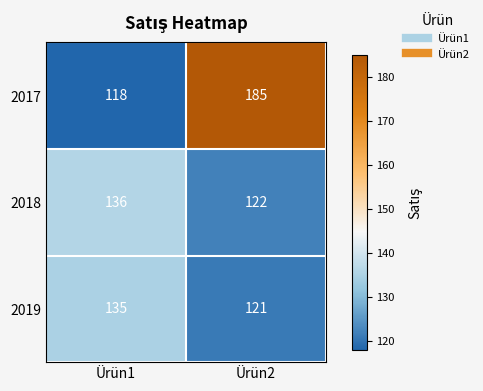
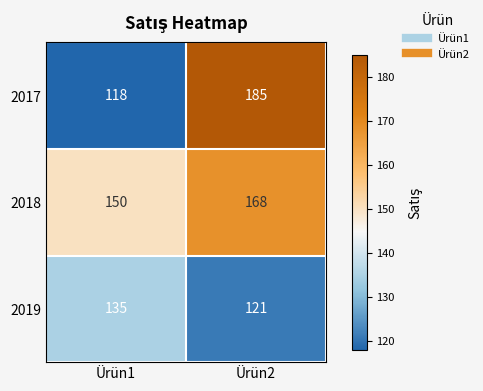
2018, Ürün1: 136 -> 150
2018, Ürün2: 122 -> 168
